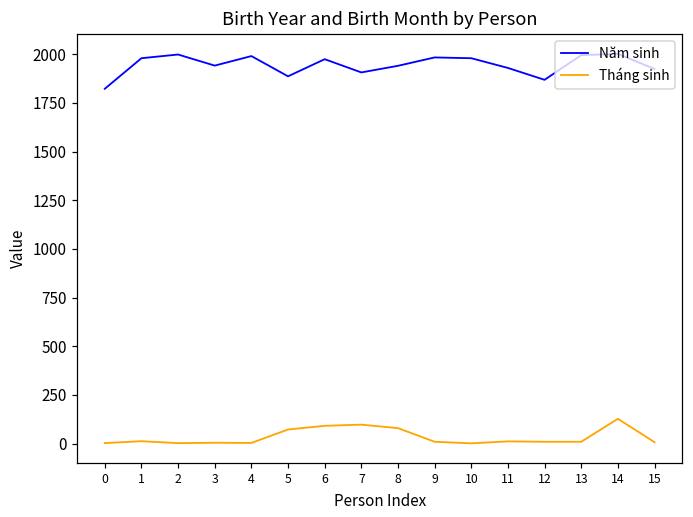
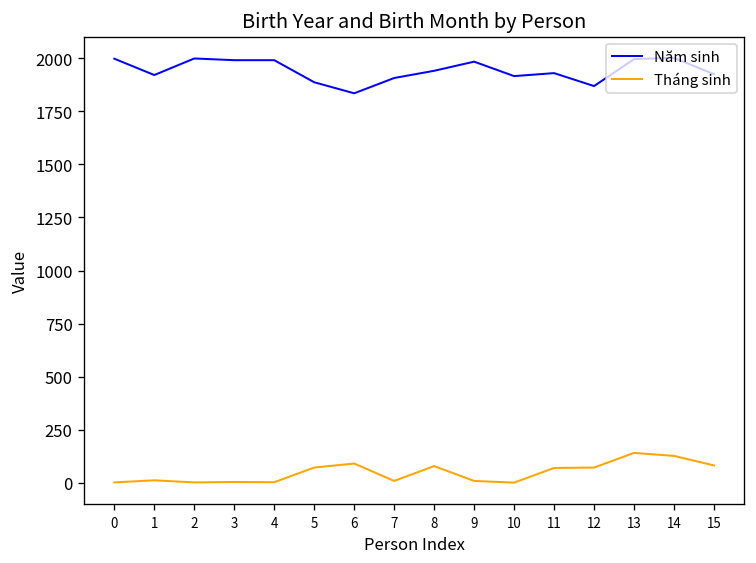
Năm sinh, 0: 1820 -> 2000
Năm sinh, 1: 1980 -> 1920
Năm sinh, 3: 1940 -> 1990
Năm sinh, 6: 1980 -> 1840
Tháng sinh, 7: 100 -> 10
Năm sinh, 10: 1980 -> 1920
Tháng sinh, 11: 10 -> 70
Tháng sinh, 12: 10 -> 70
Tháng sinh, 13: 10 -> 140
Tháng sinh, 15: 10 -> 80
